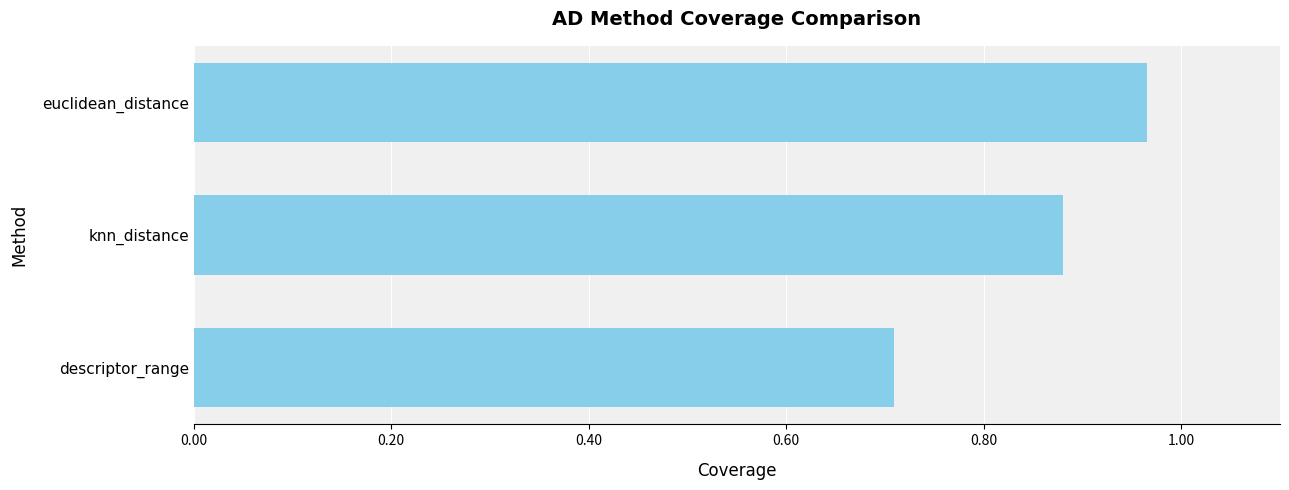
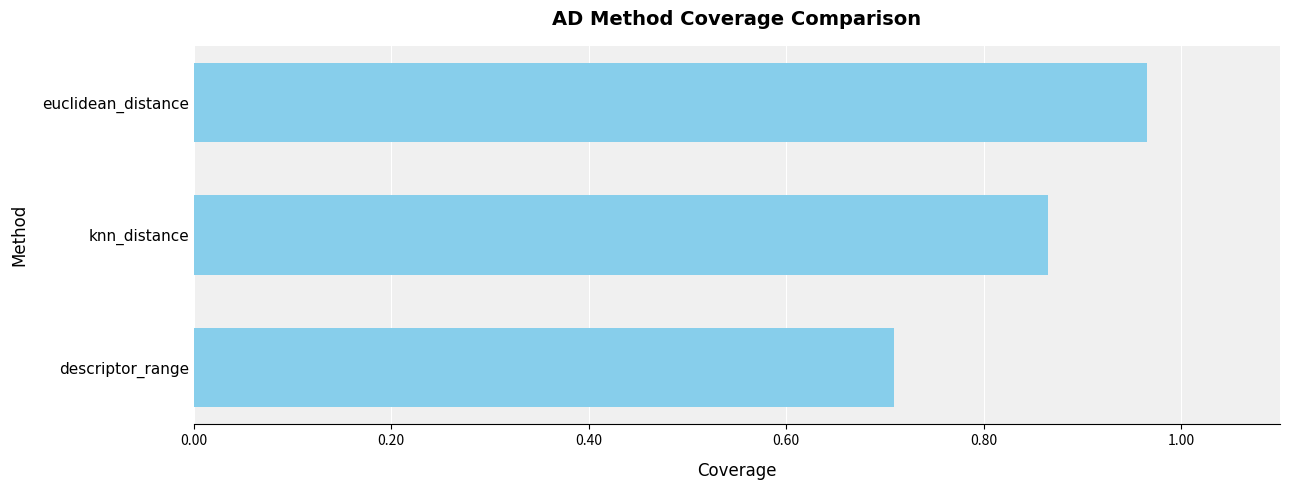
knn_distance: 0.88 -> 0.87
